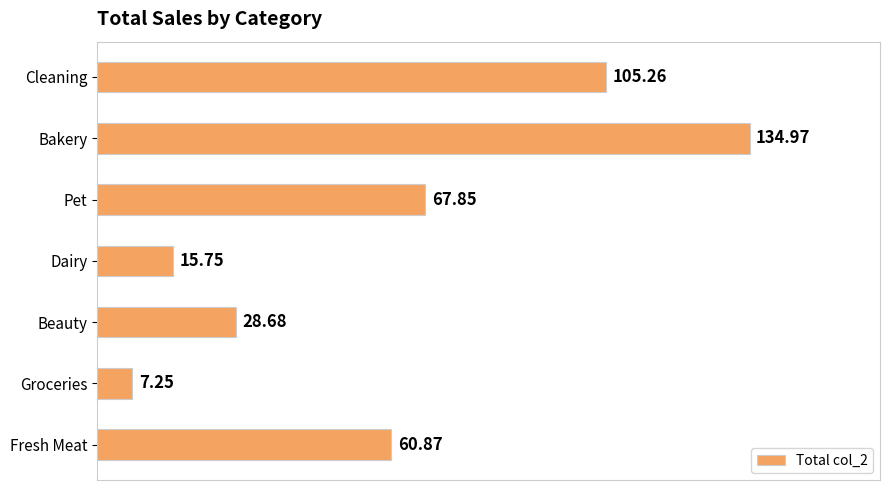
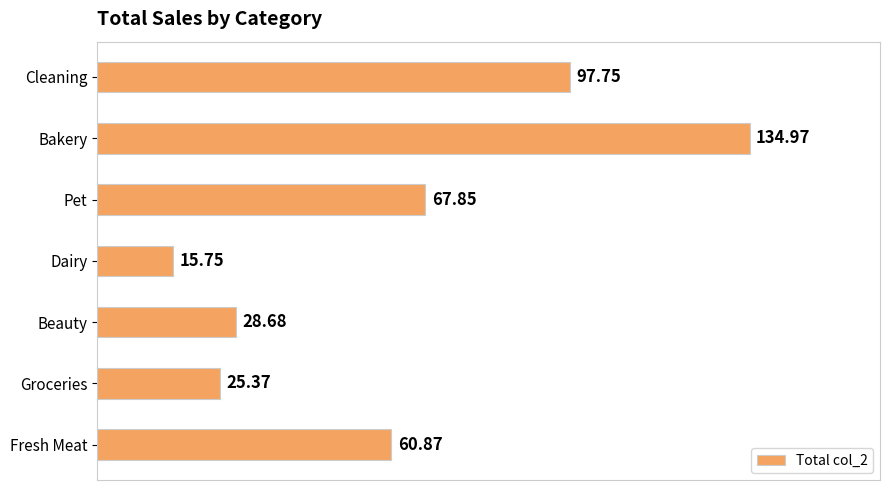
Cleaning: 105.26 -> 97.75
Groceries: 7.25 -> 25.37
